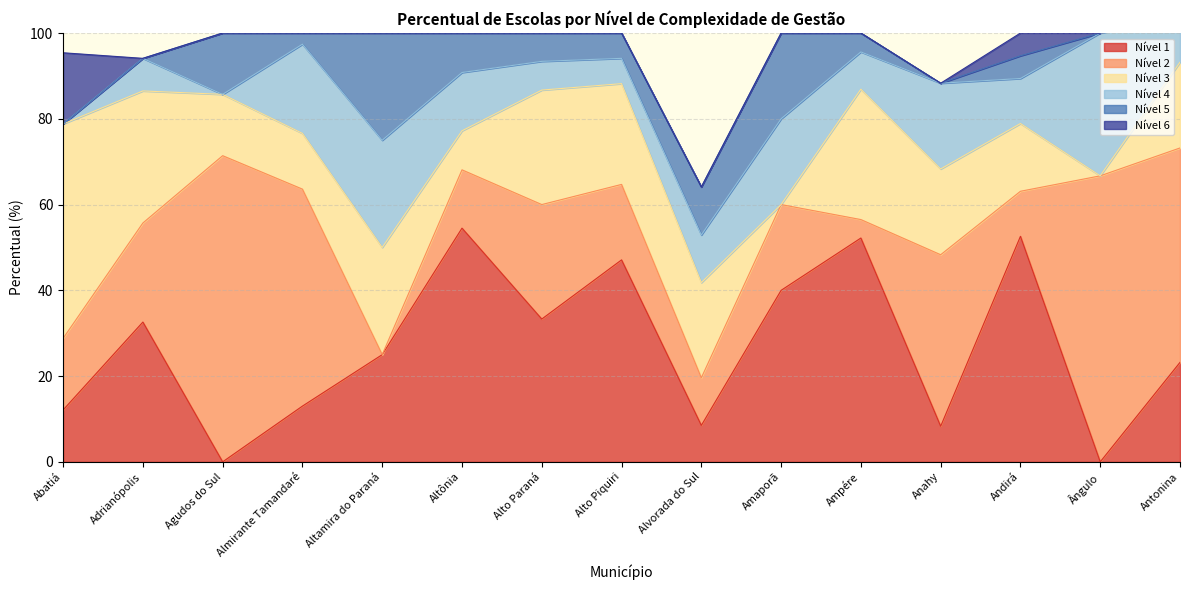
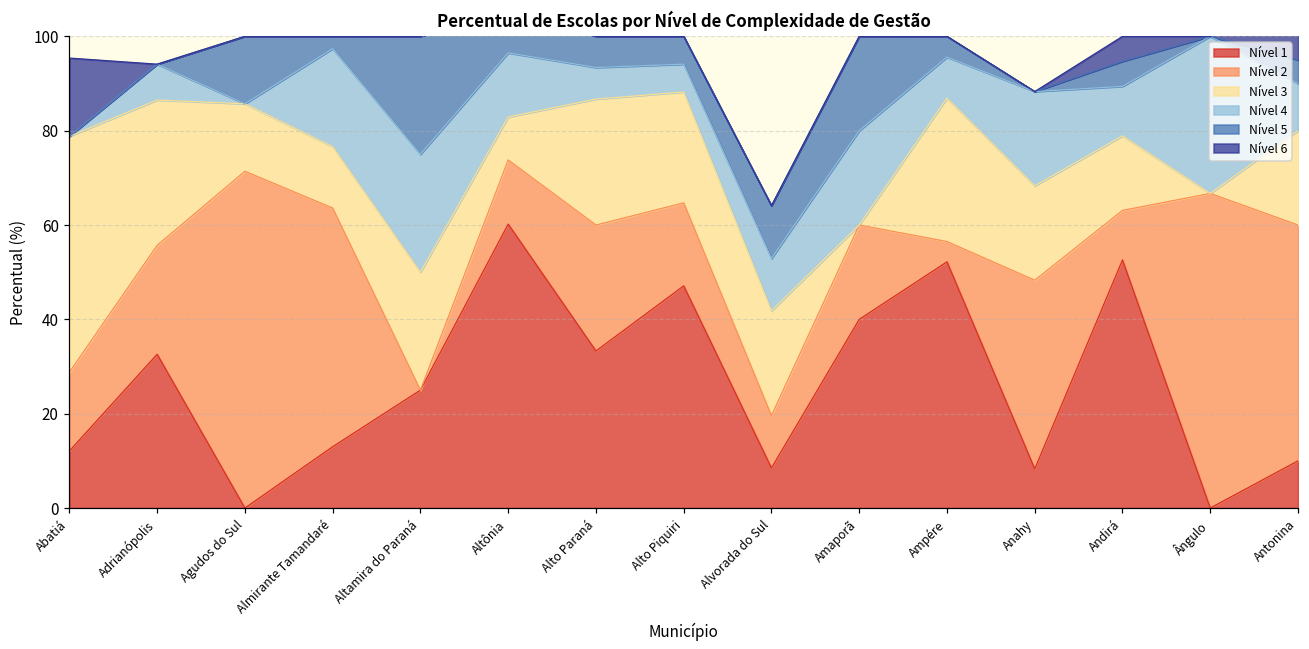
Nível 1, Altônia: 55 -> 60
Nível 1, Antonina: 23 -> 10
